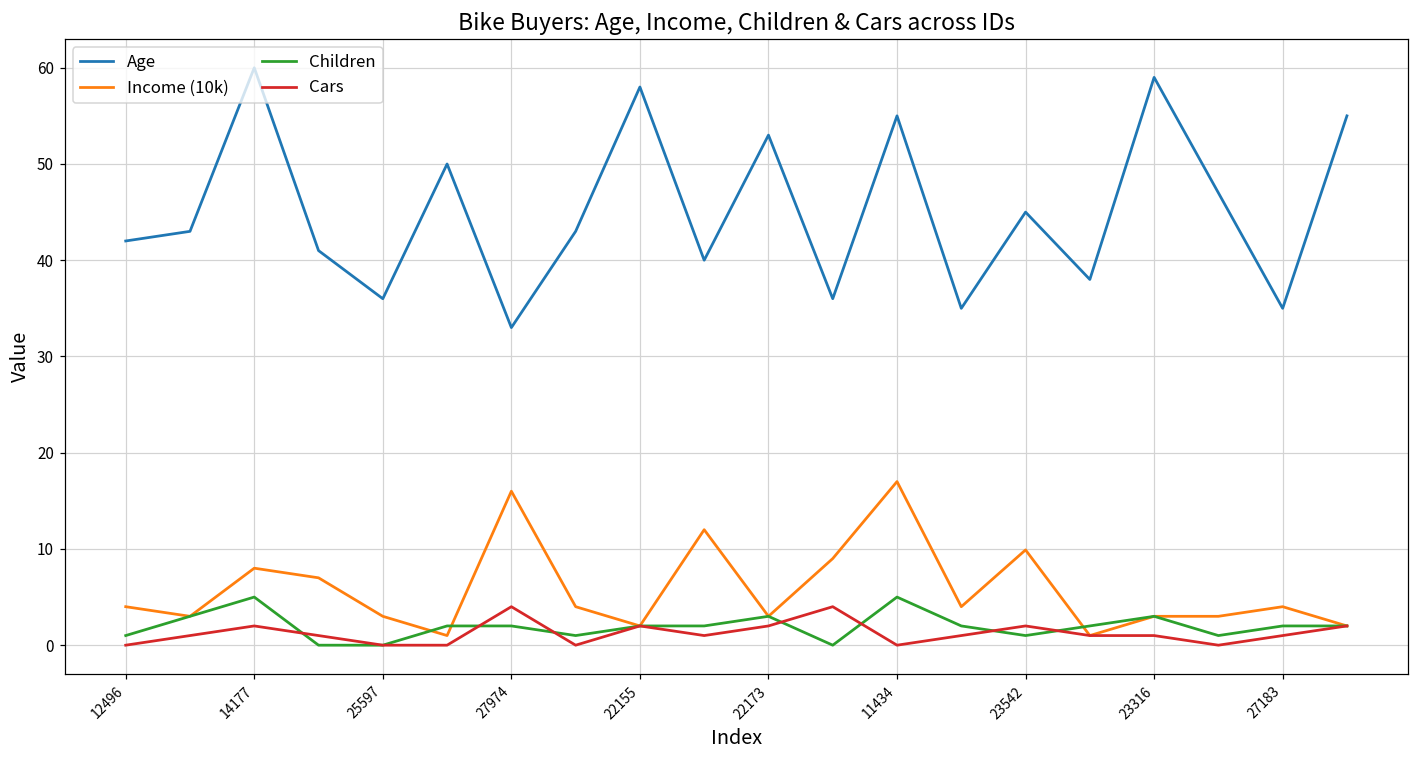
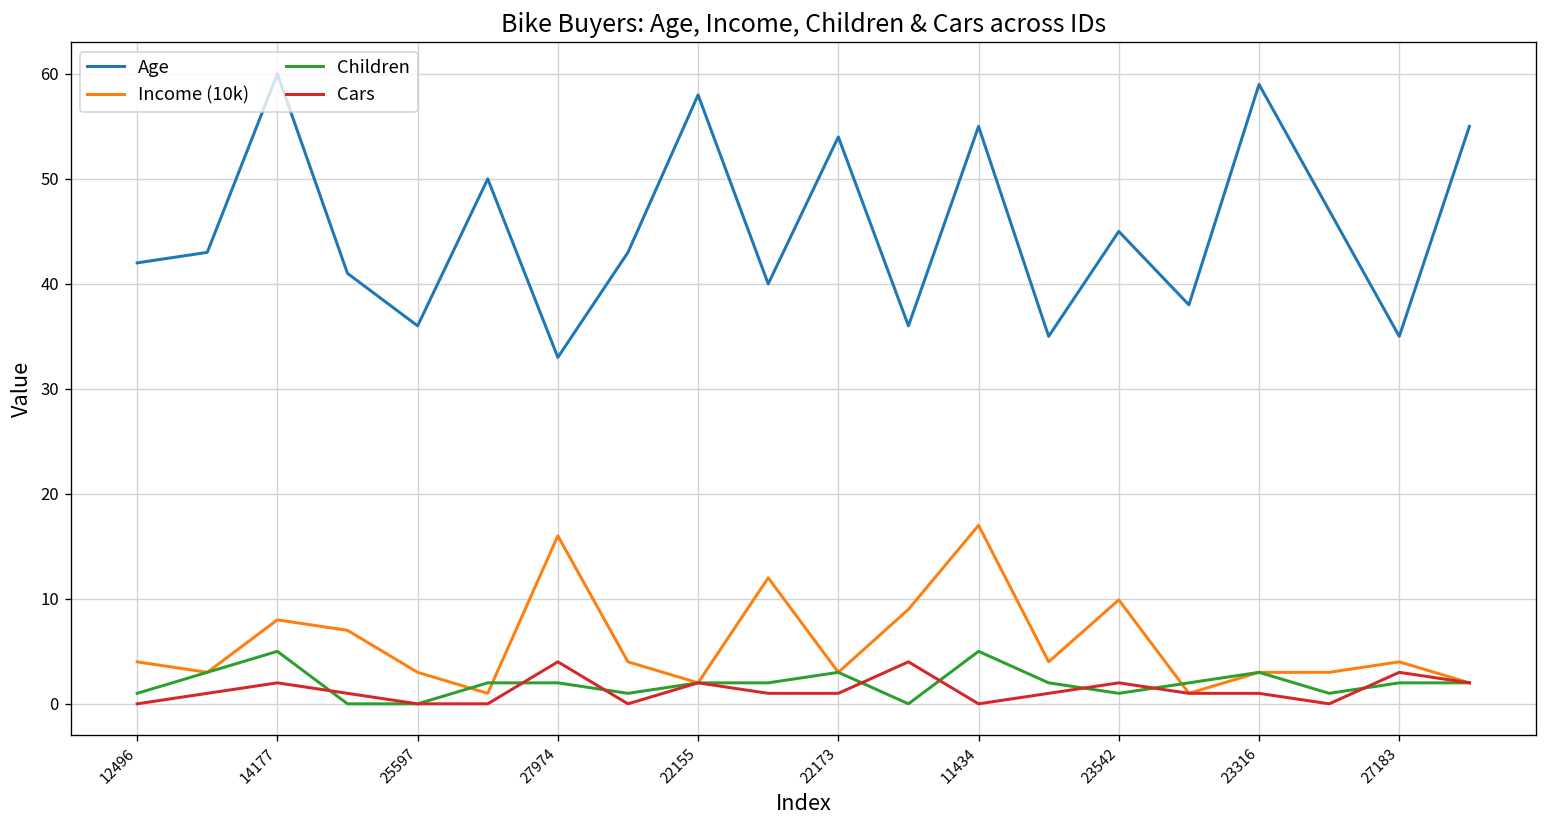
Age, 22173: 53 -> 54
Cars, 22173: 2 -> 1
Cars, 27183: 1 -> 3
